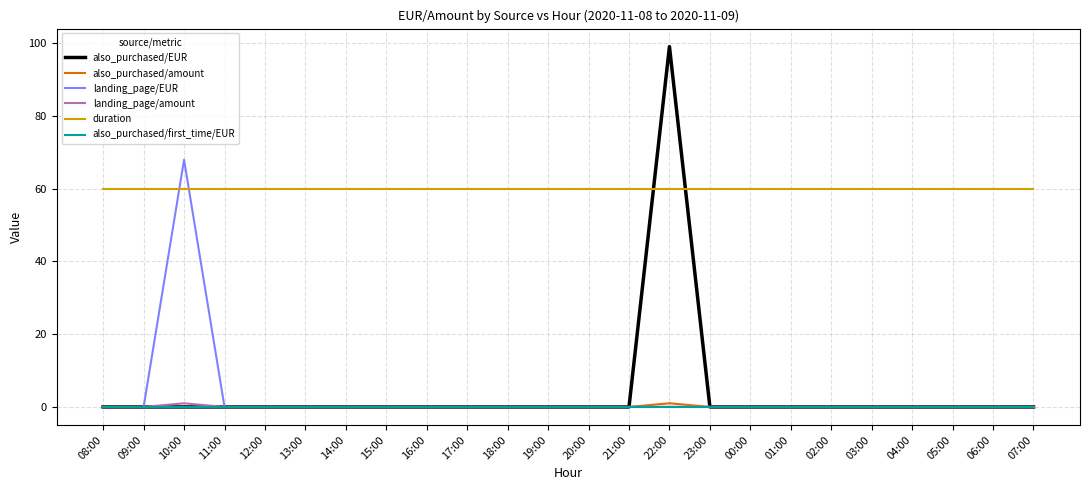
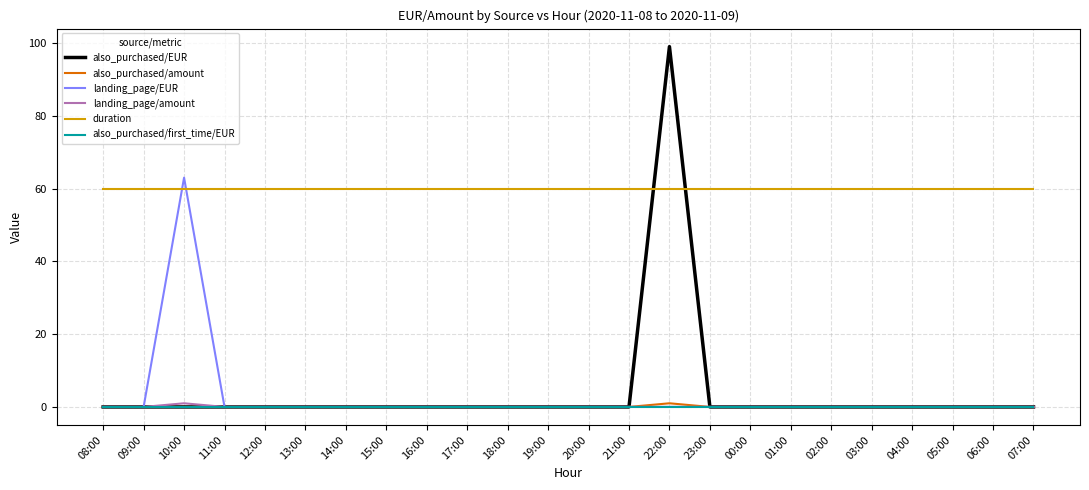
landing_page/EUR, 10:00: 68 -> 63
